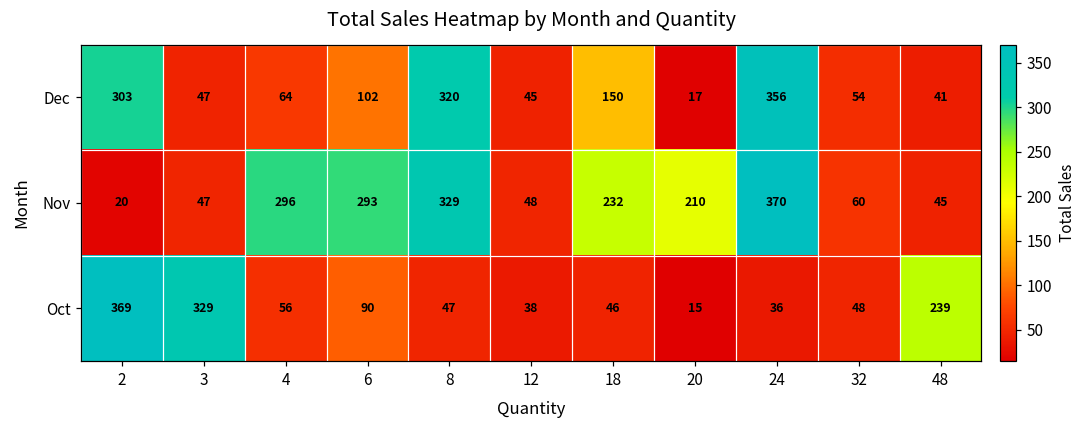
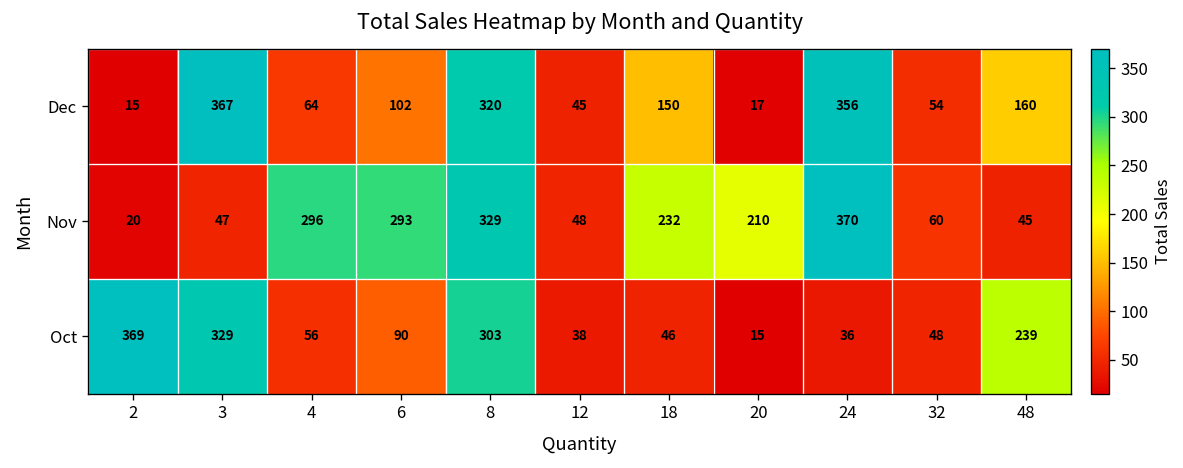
Dec, 2: 303 -> 15
Dec, 3: 47 -> 367
Dec, 48: 41 -> 160
Oct, 8: 47 -> 303
